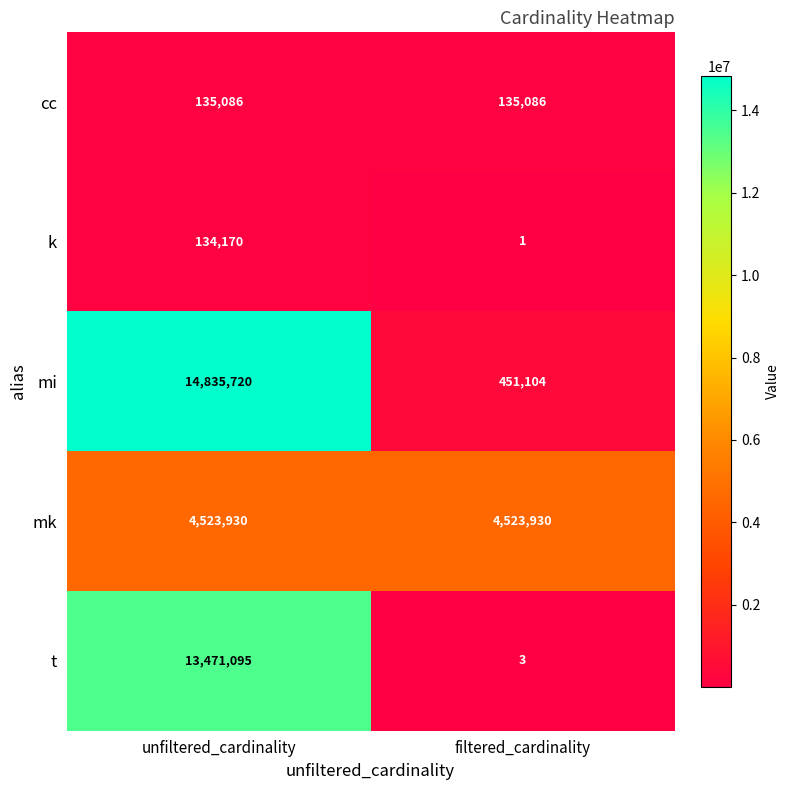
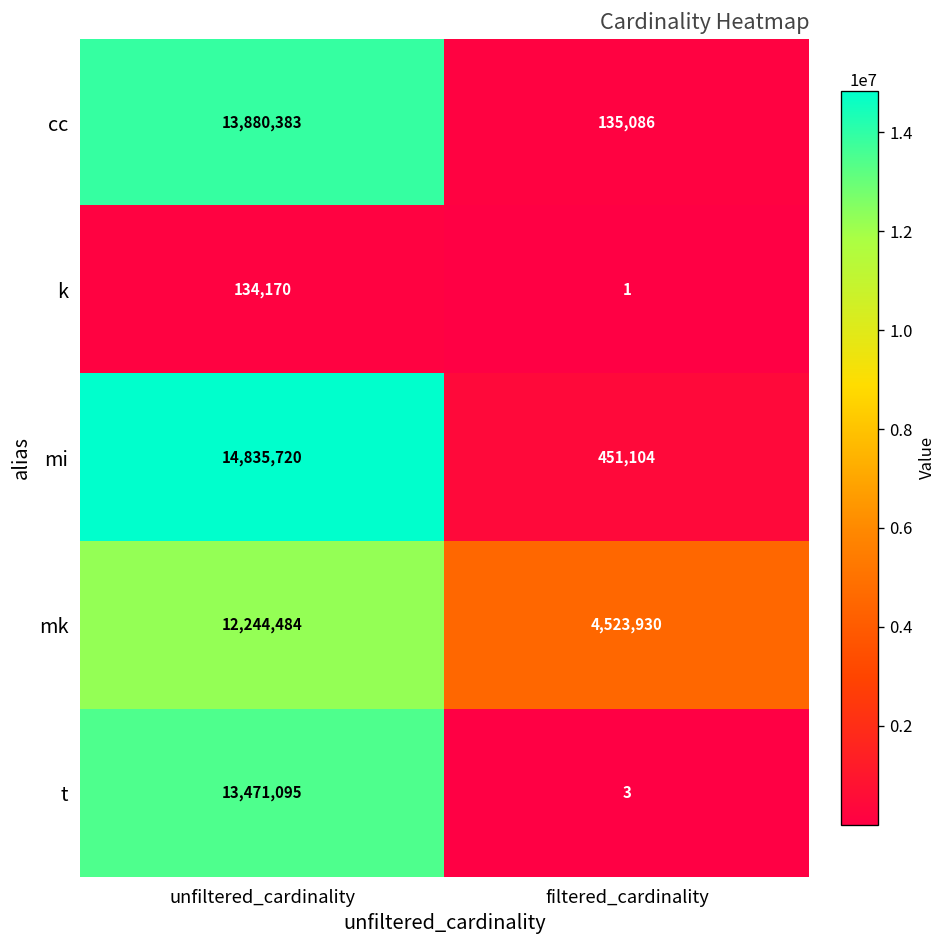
cc, unfiltered_cardinality: 135,086 -> 13,880,383
mk, unfiltered_cardinality: 4,523,930 -> 12,244,484
